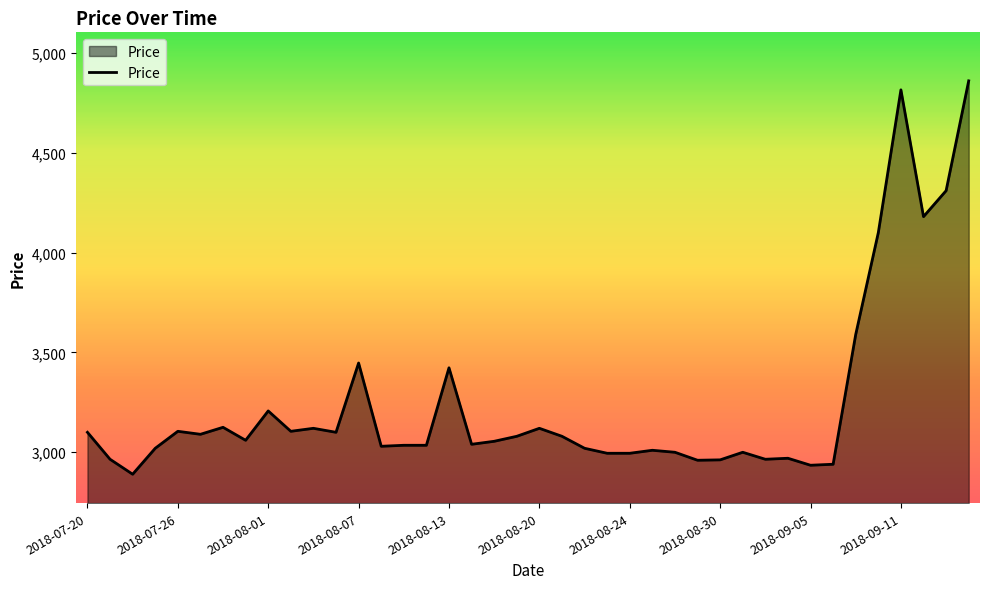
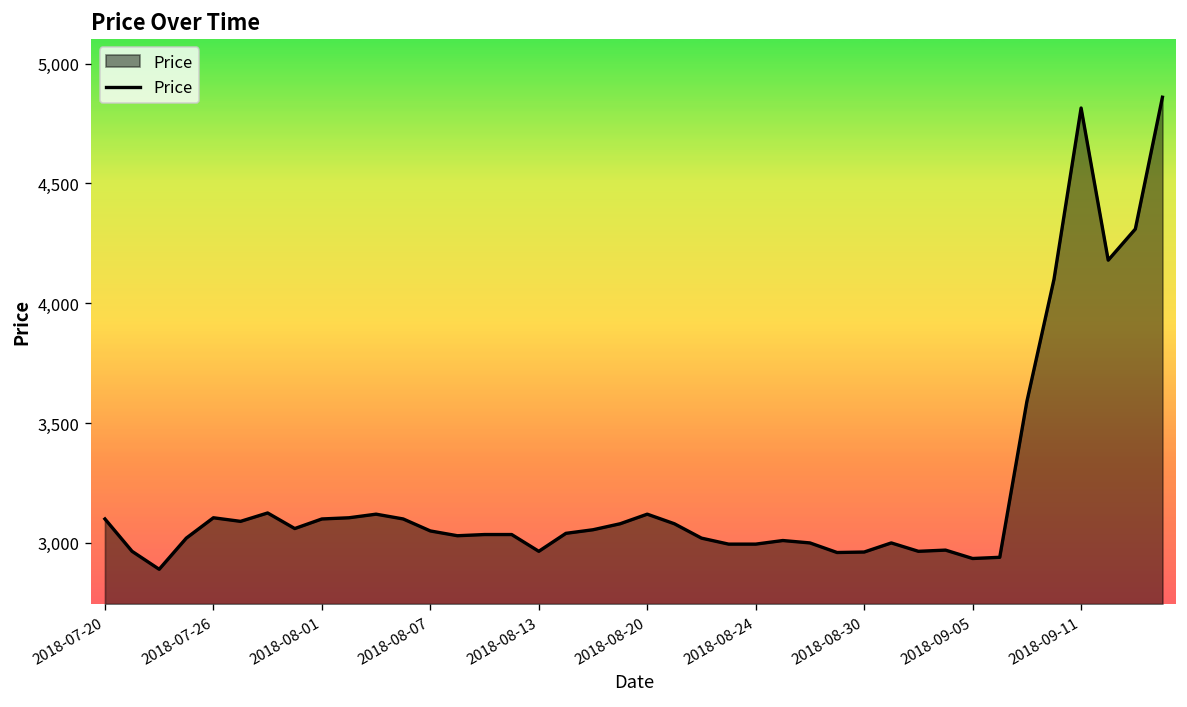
2018-08-01: 3,210 -> 3,100
2018-08-07: 3,450 -> 3,050
2018-08-13: 3,420 -> 2,970
